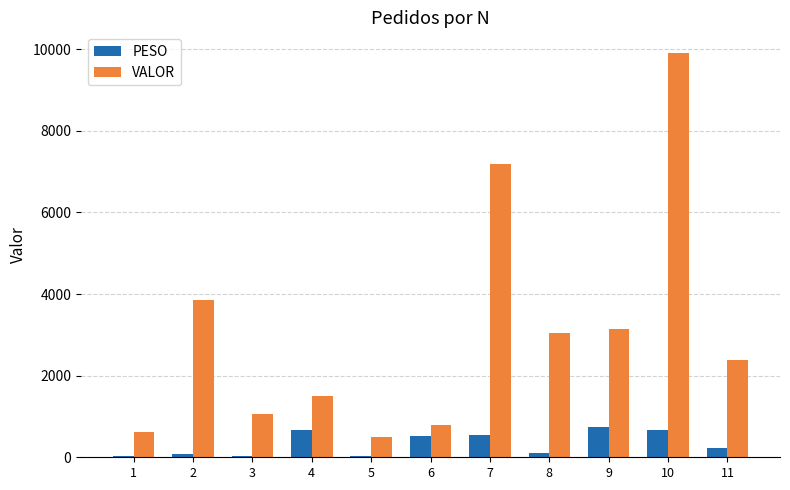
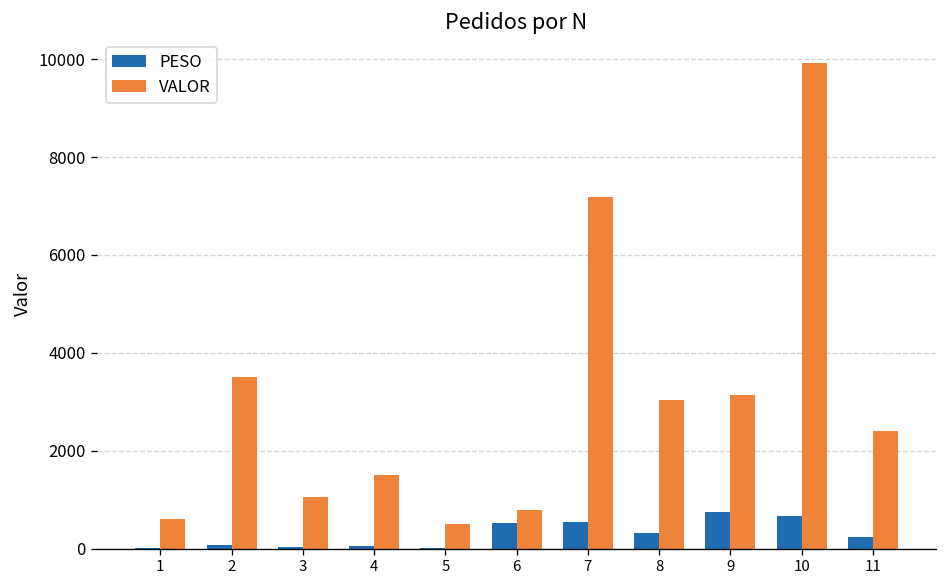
VALOR, 2: 3900 -> 3500
PESO, 4: 700 -> 100
PESO, 8: 100 -> 300
